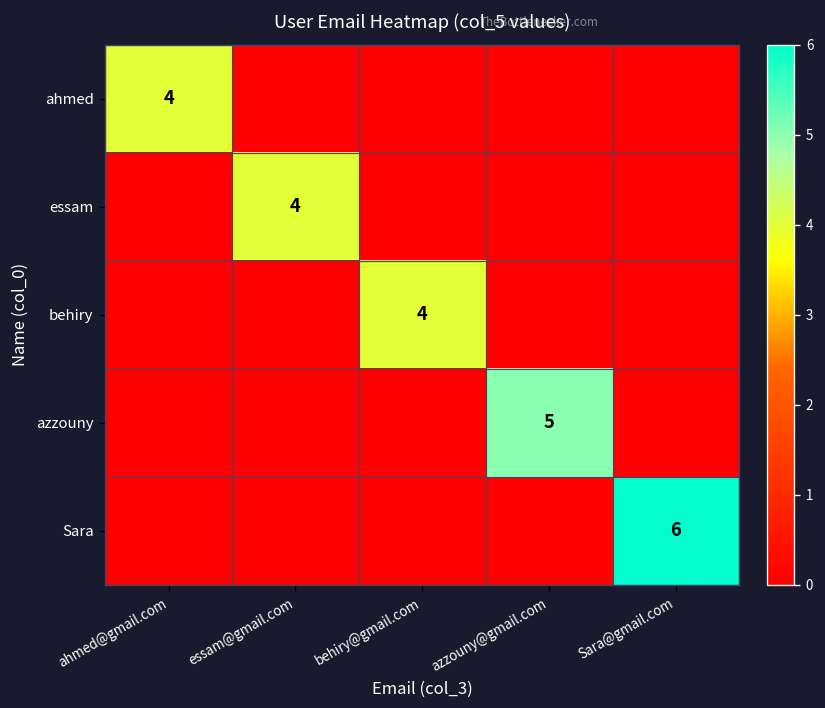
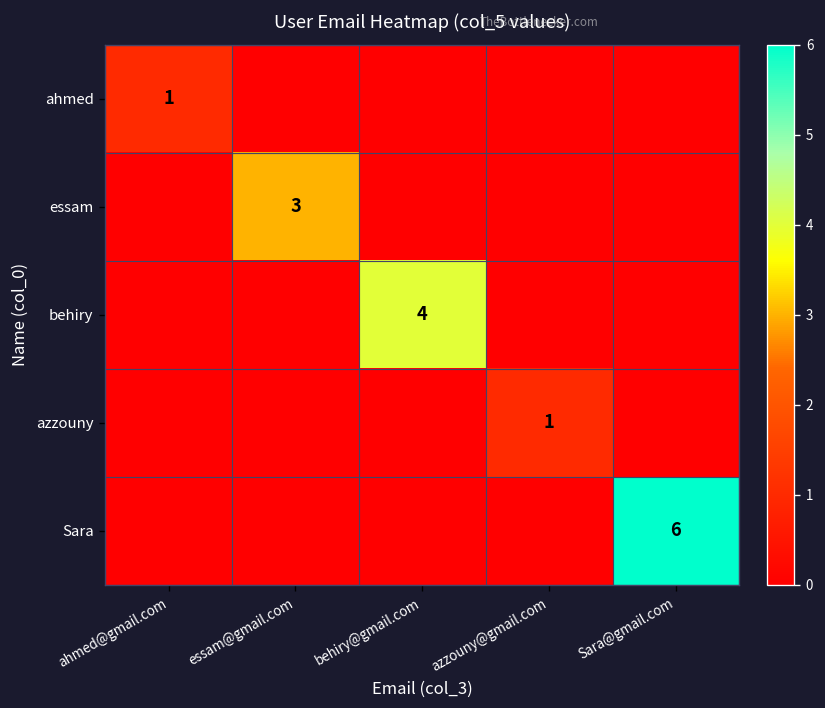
ahmed, ahmed@gmail.com: 4 -> 1
essam, essam@gmail.com: 4 -> 3
azzouny, azzouny@gmail.com: 5 -> 1
